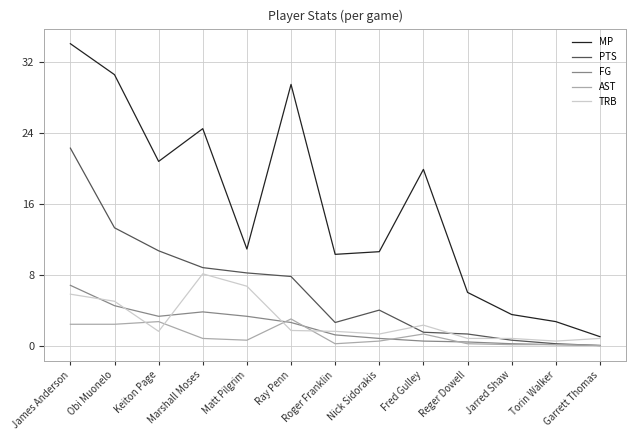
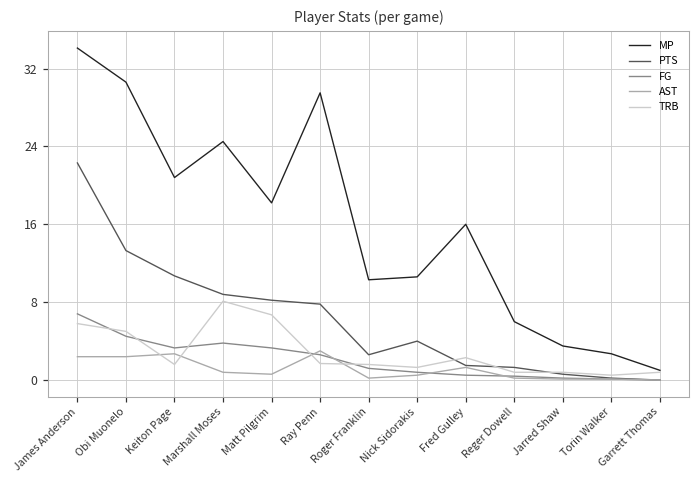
MP, Matt Pilgrim: 11 -> 18
MP, Fred Gulley: 20 -> 16
